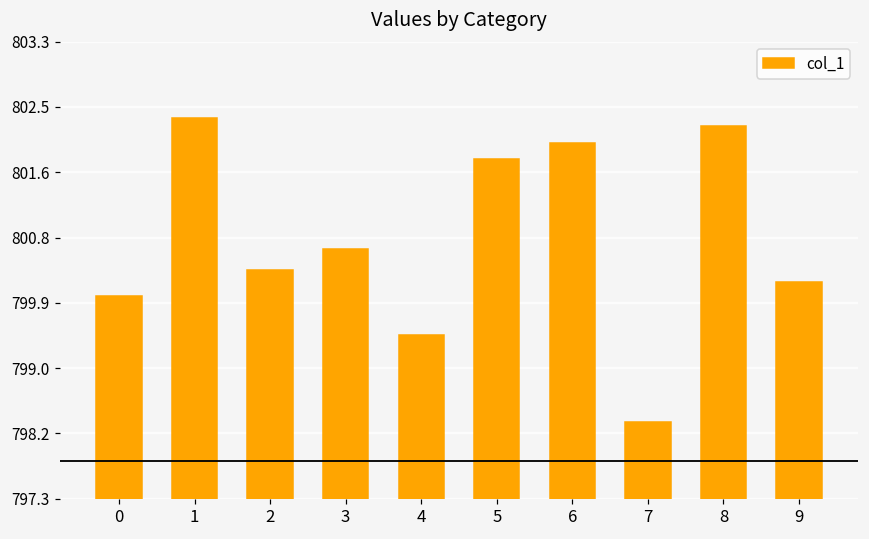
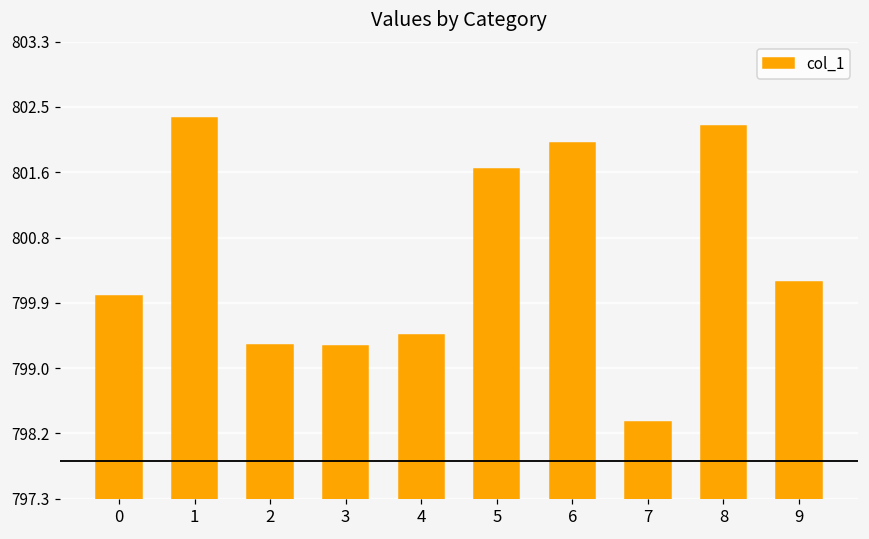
2: 800.3 -> 799.4
3: 800.6 -> 799.3
5: 801.8 -> 801.7
